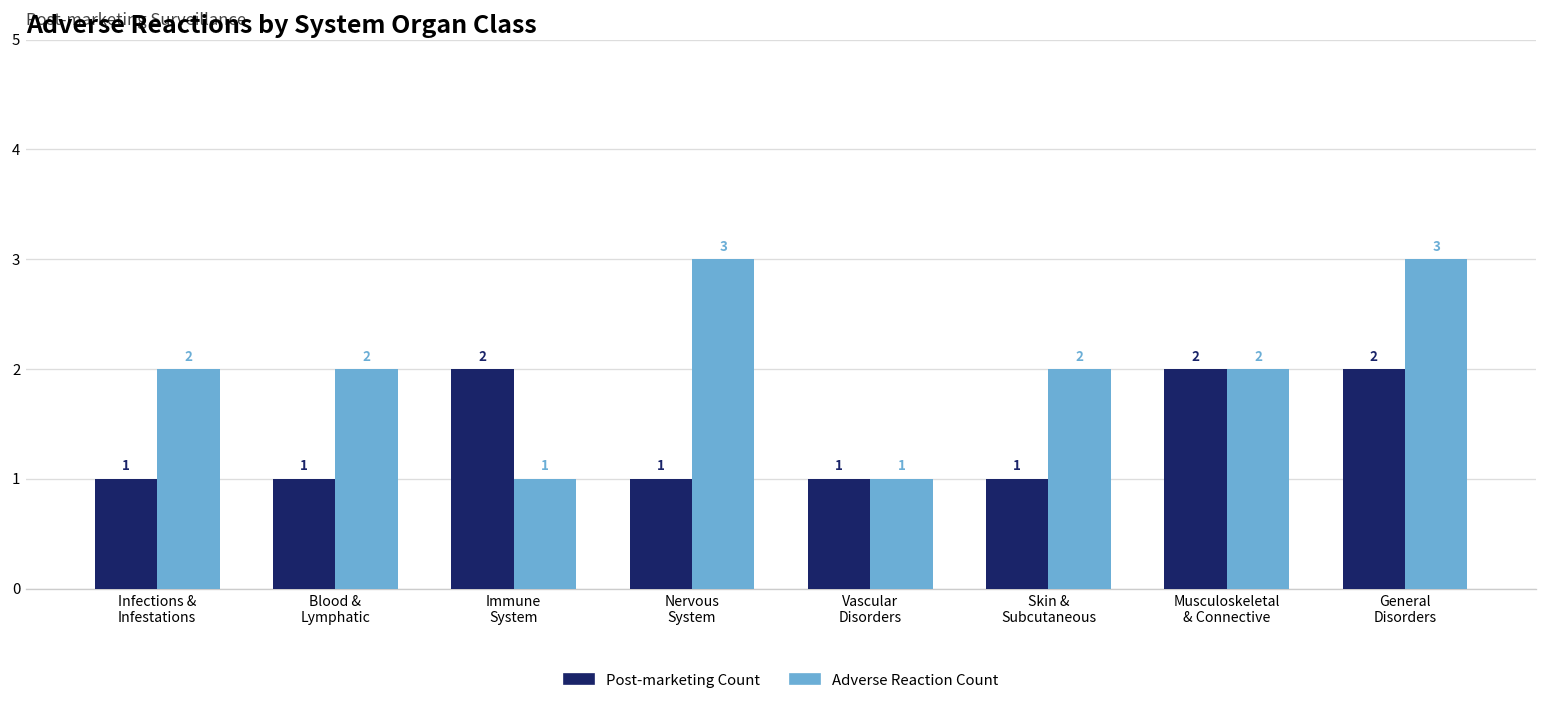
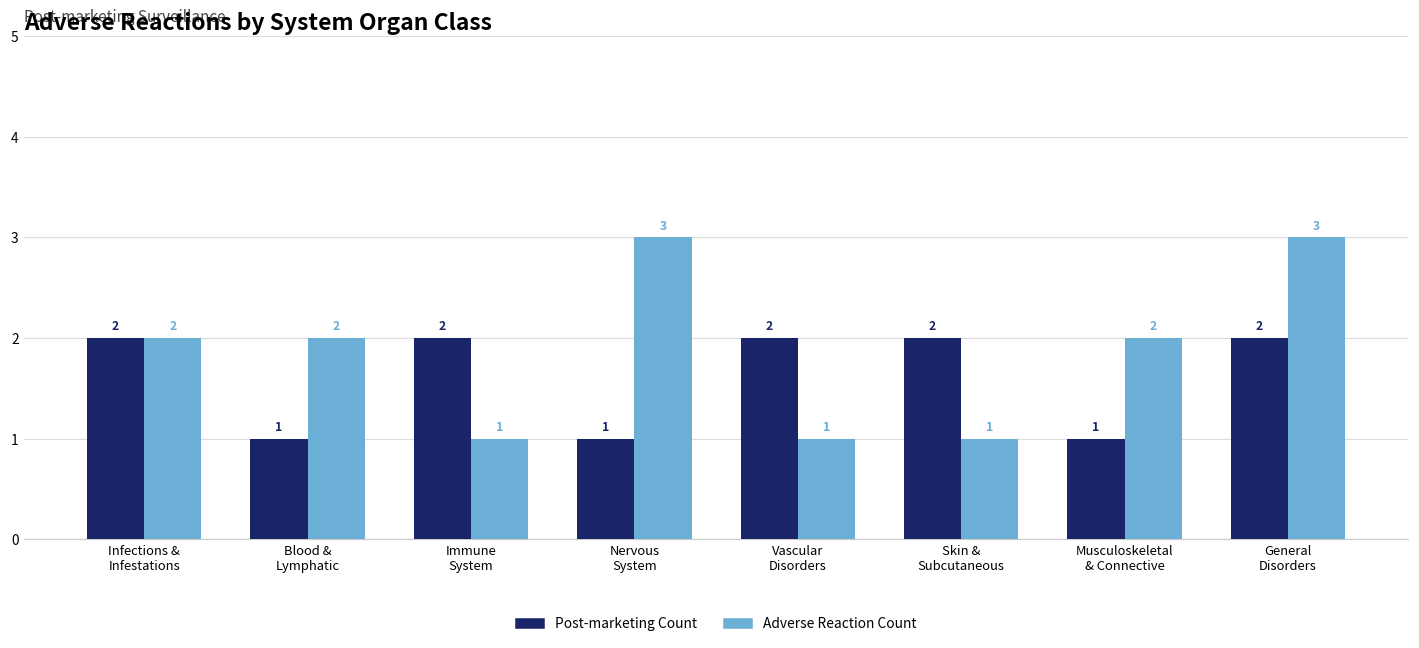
Post-marketing Count, Infections & Infestations: 1 -> 2
Post-marketing Count, Vascular Disorders: 1 -> 2
Post-marketing Count, Skin & Subcutaneous: 1 -> 2
Adverse Reaction Count, Skin & Subcutaneous: 2 -> 1
Post-marketing Count, Musculoskeletal & Connective: 2 -> 1
